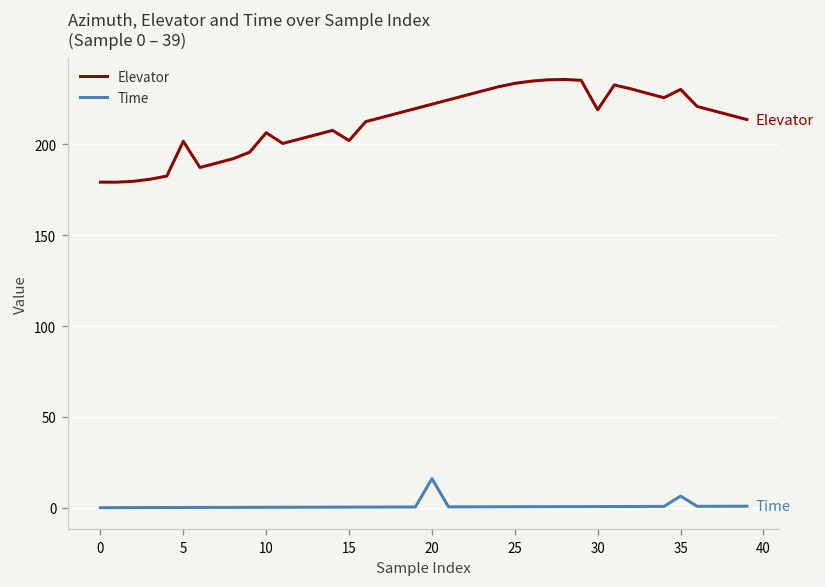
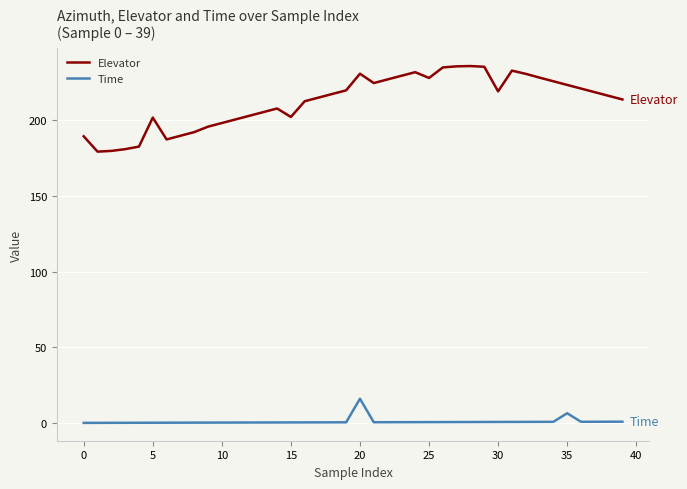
Elevator, 0: 179 -> 189
Elevator, 10: 206 -> 198
Elevator, 20: 222 -> 231
Elevator, 25: 234 -> 228
Elevator, 35: 230 -> 223
